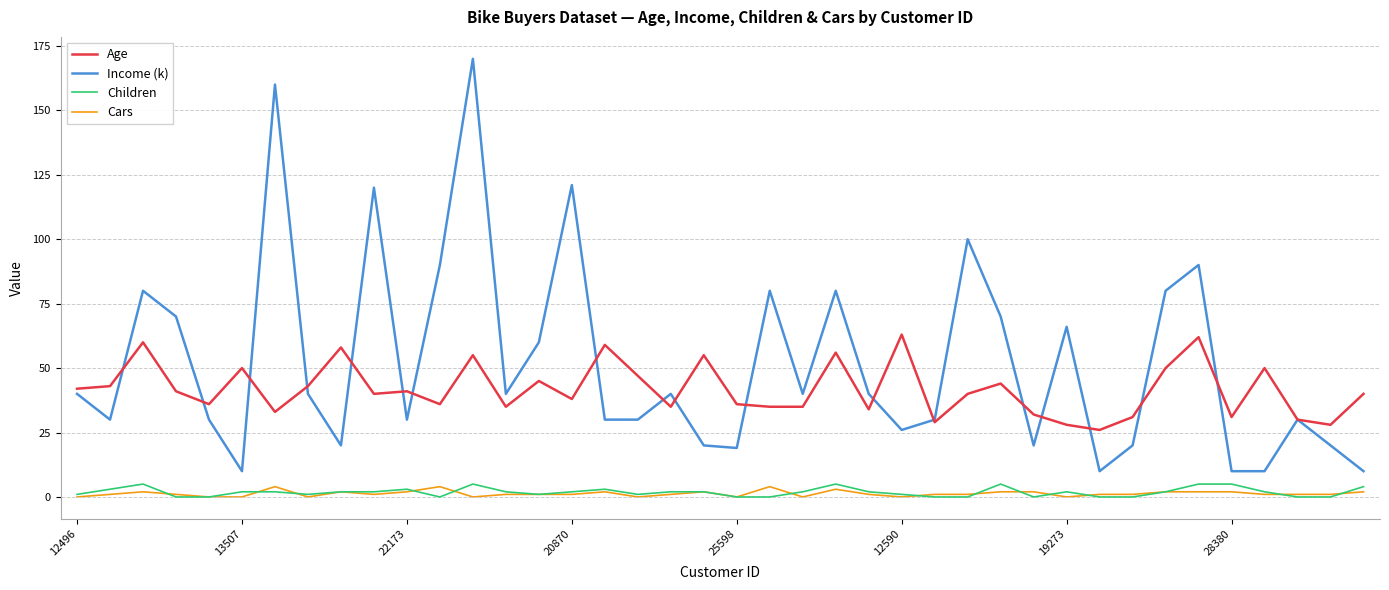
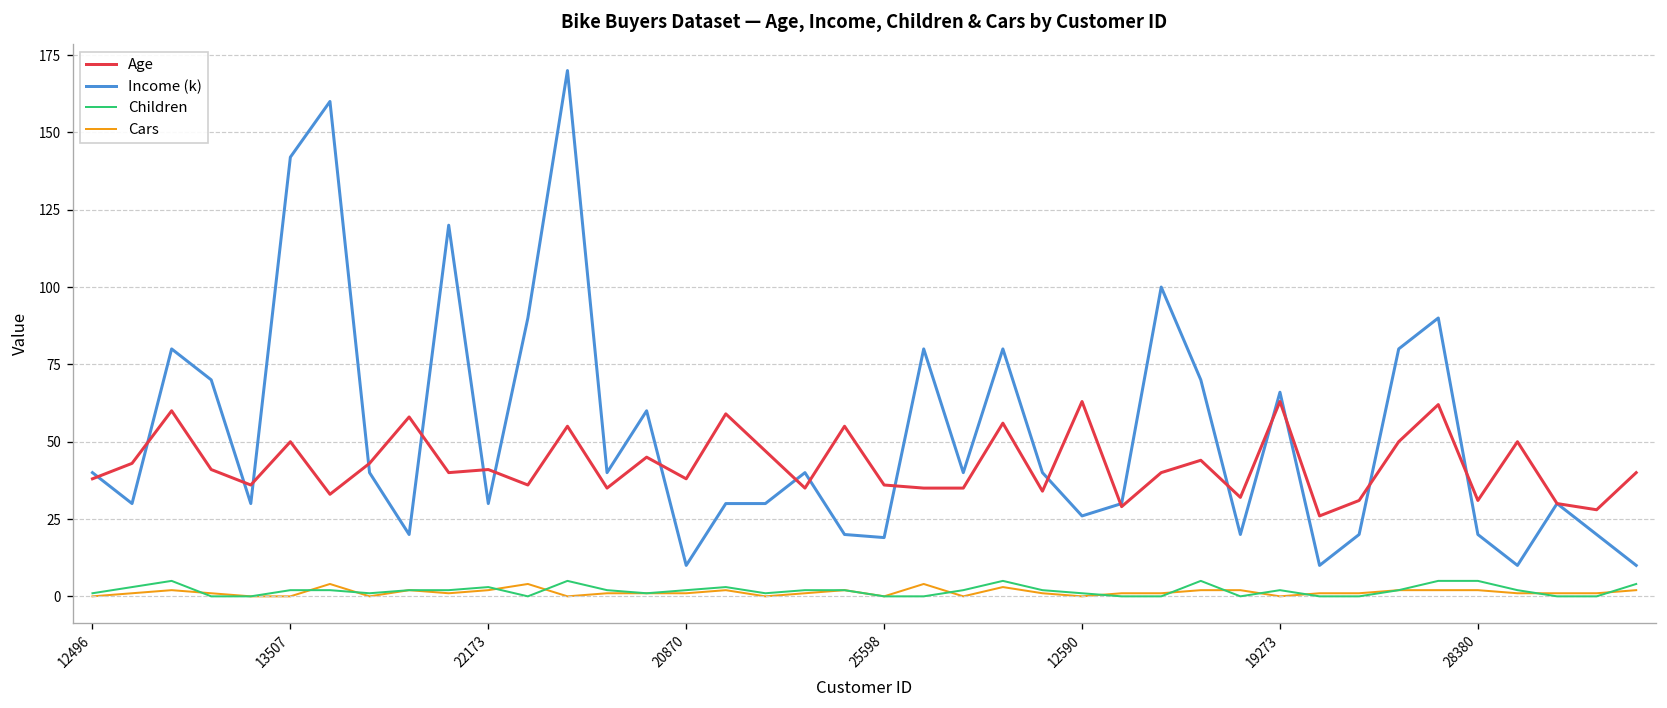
Age, 12496: 42 -> 38
Income (k), 13507: 10 -> 142
Income (k), 20870: 121 -> 10
Age, 19273: 28 -> 63
Income (k), 28380: 10 -> 20
